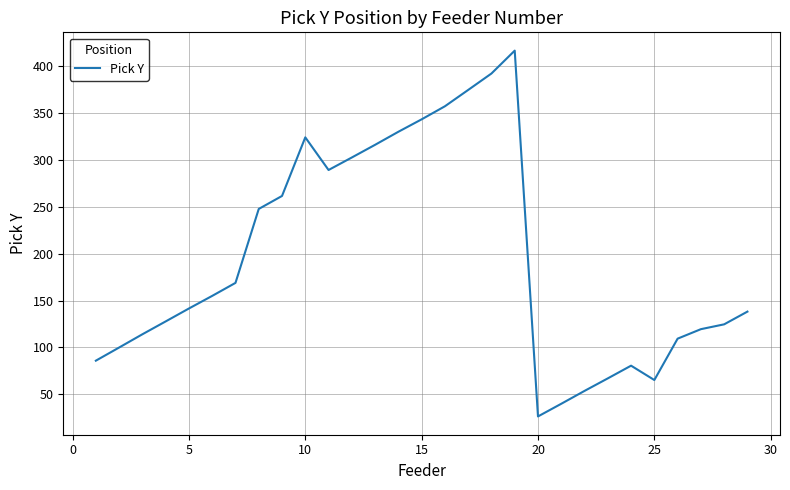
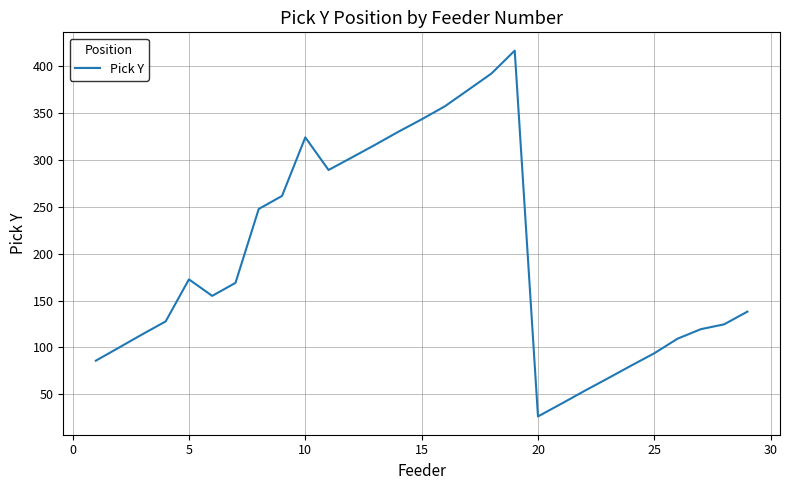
5: 140 -> 170
25: 70 -> 90
